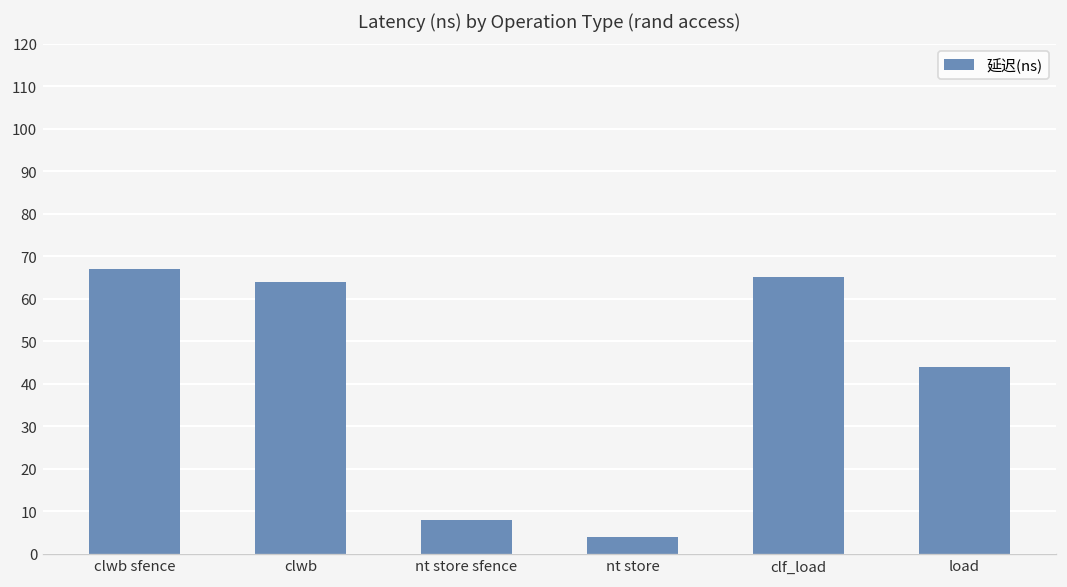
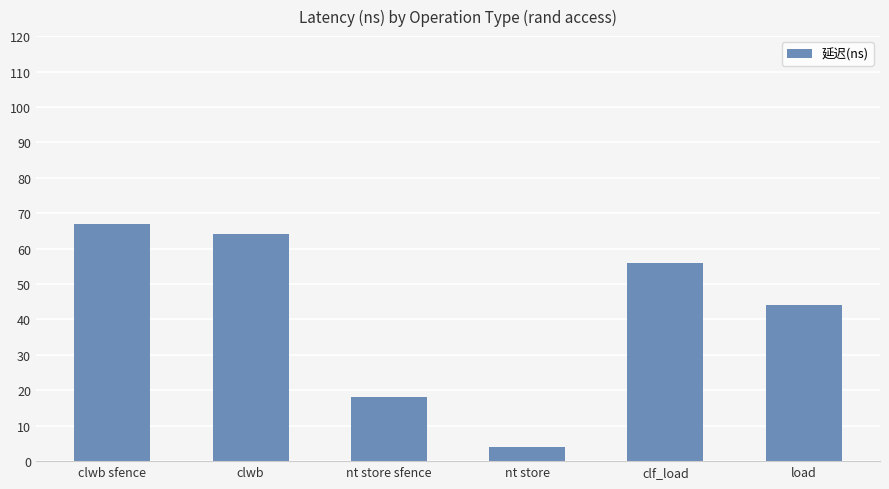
nt store sfence: 8 -> 18
clf_load: 65 -> 56
